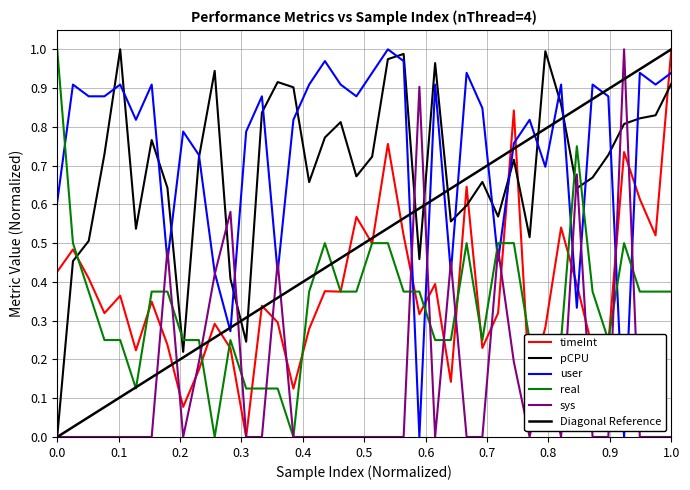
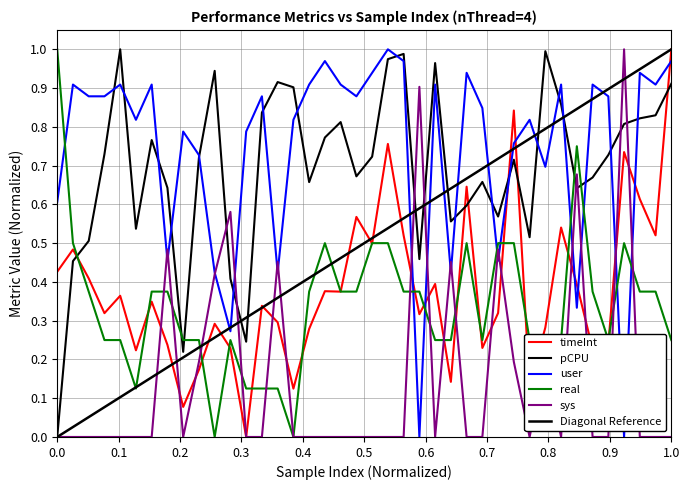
user, 1.0: 0.94 -> 0.97
real, 1.0: 0.37 -> 0.25
